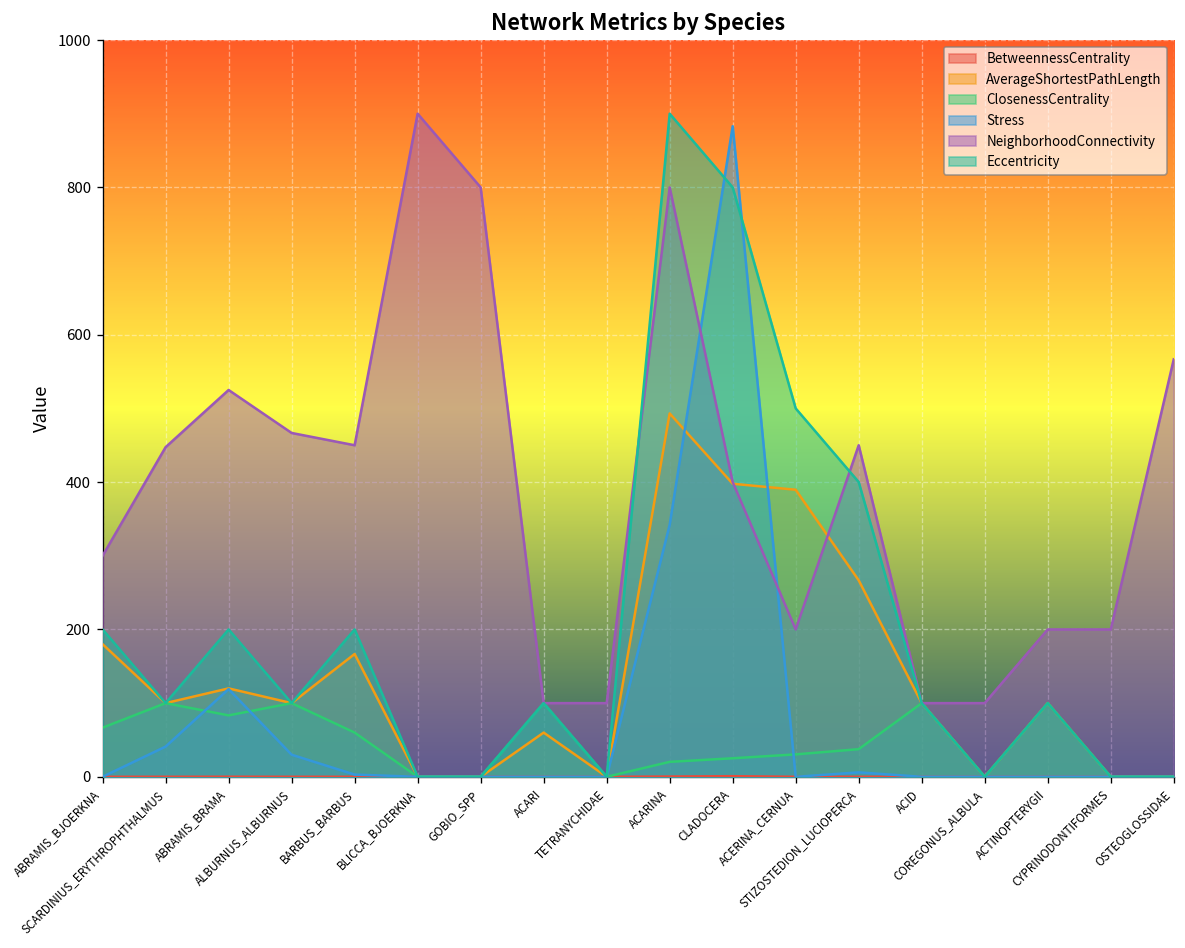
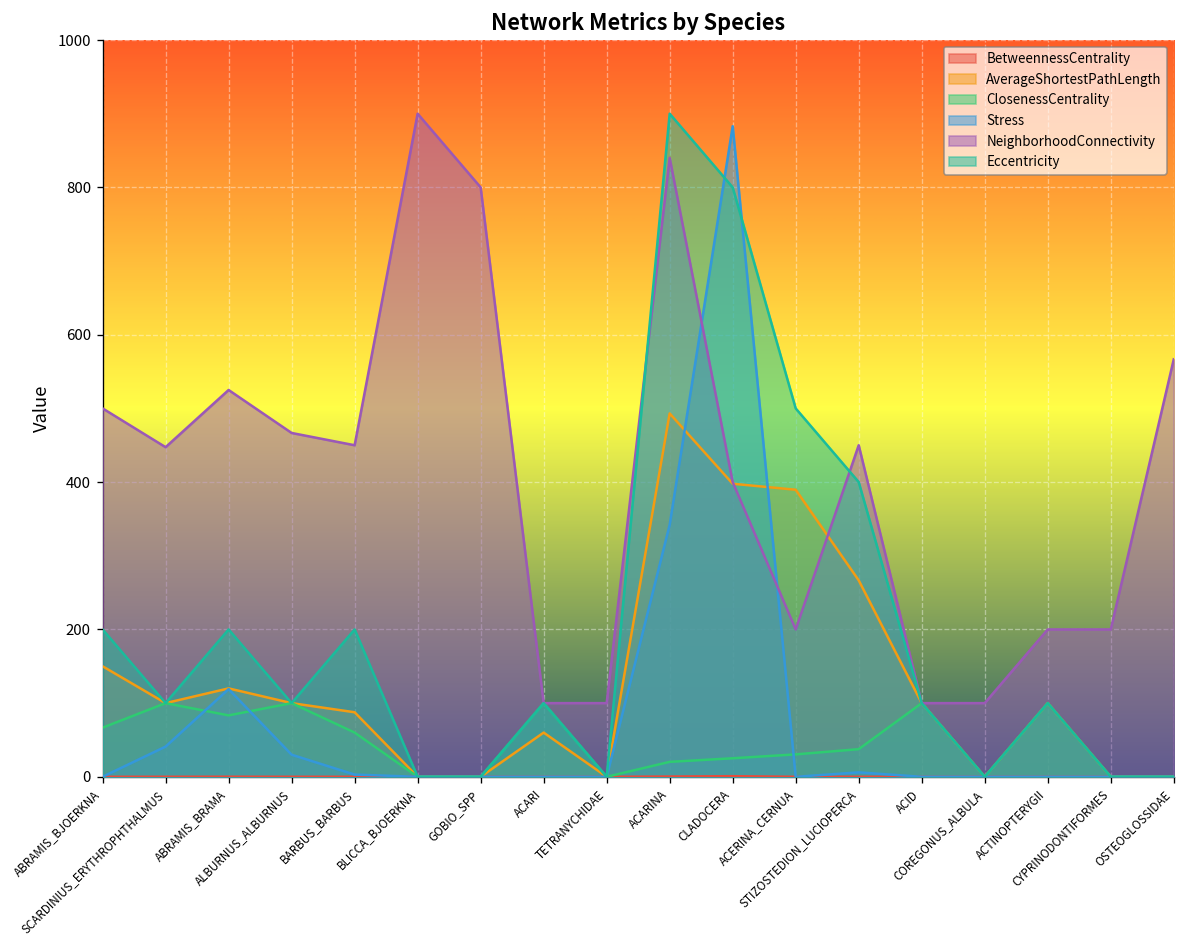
AverageShortestPathLength, ABRAMIS_BJOERKNA: 180 -> 150
NeighborhoodConnectivity, ABRAMIS_BJOERKNA: 300 -> 500
AverageShortestPathLength, BARBUS_BARBUS: 170 -> 90
NeighborhoodConnectivity, ACARINA: 800 -> 840
